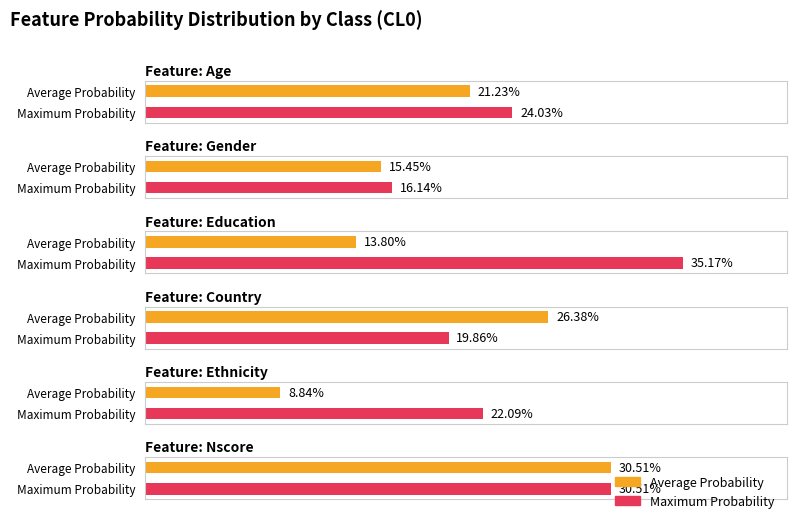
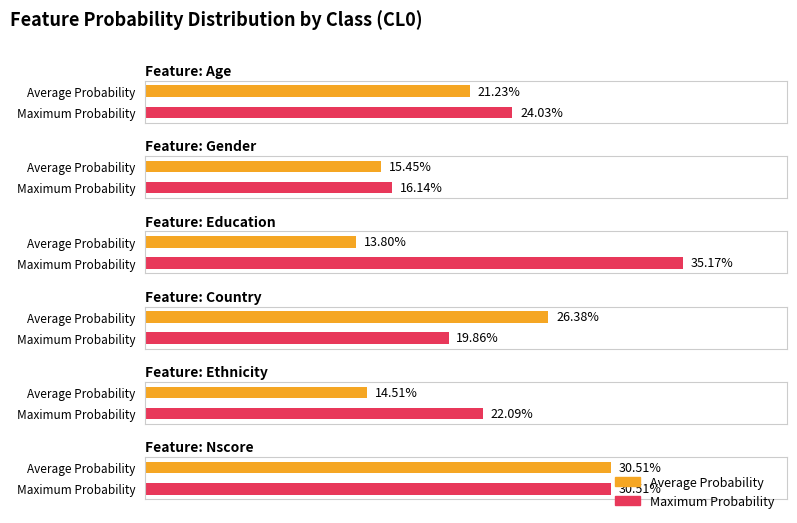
Feature: Ethnicity, Average Probability: 8.84% -> 14.51%
